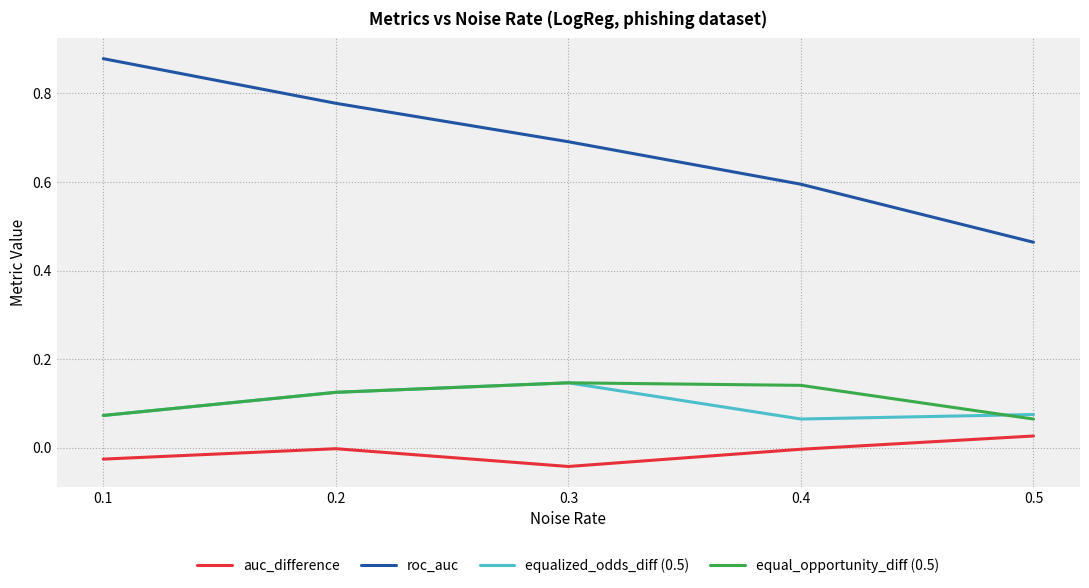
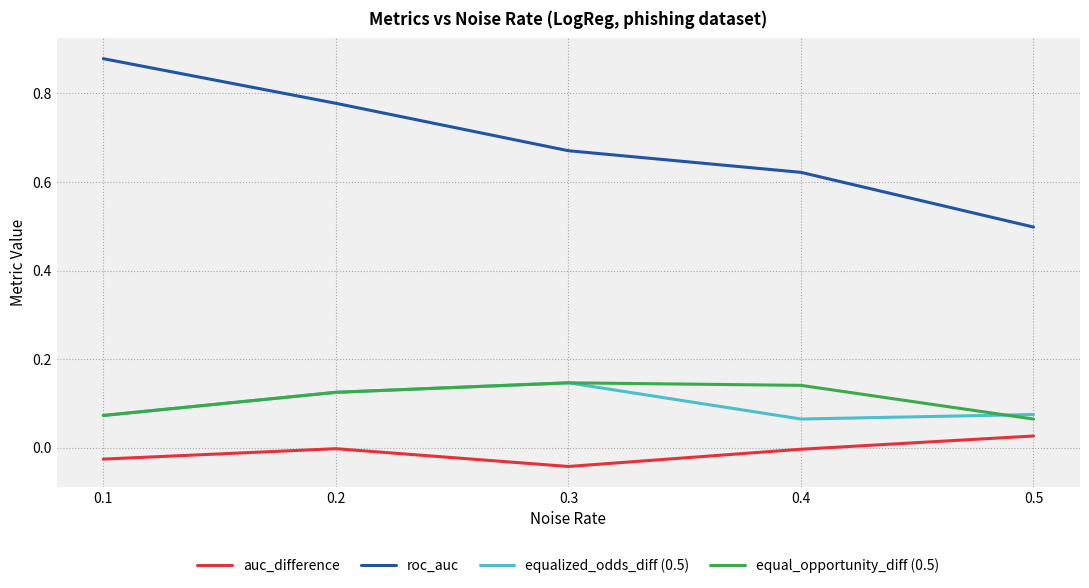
roc_auc, 0.3: 0.69 -> 0.67
roc_auc, 0.4: 0.59 -> 0.62
roc_auc, 0.5: 0.46 -> 0.50
